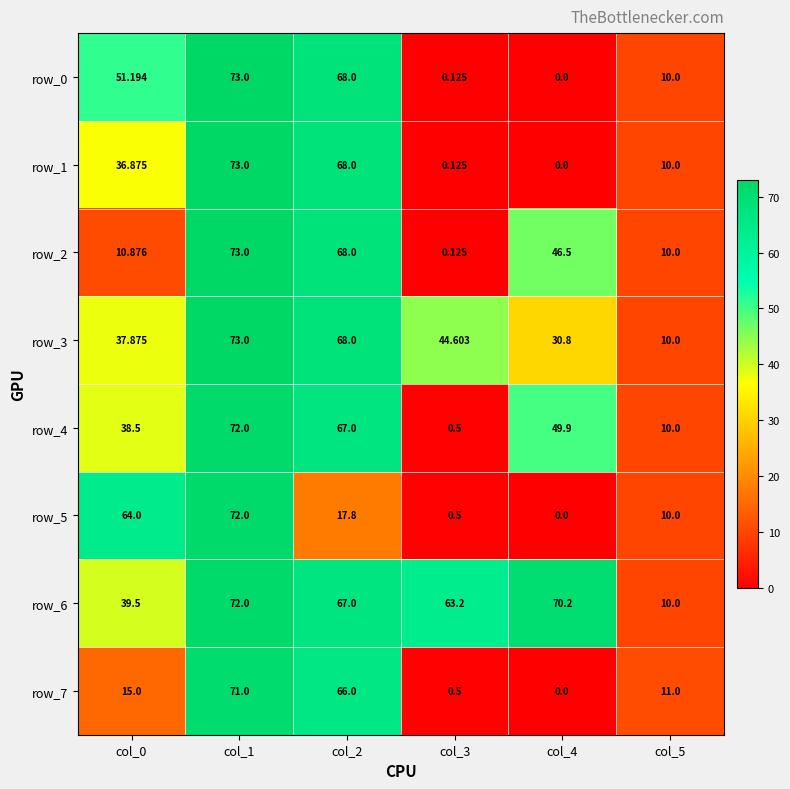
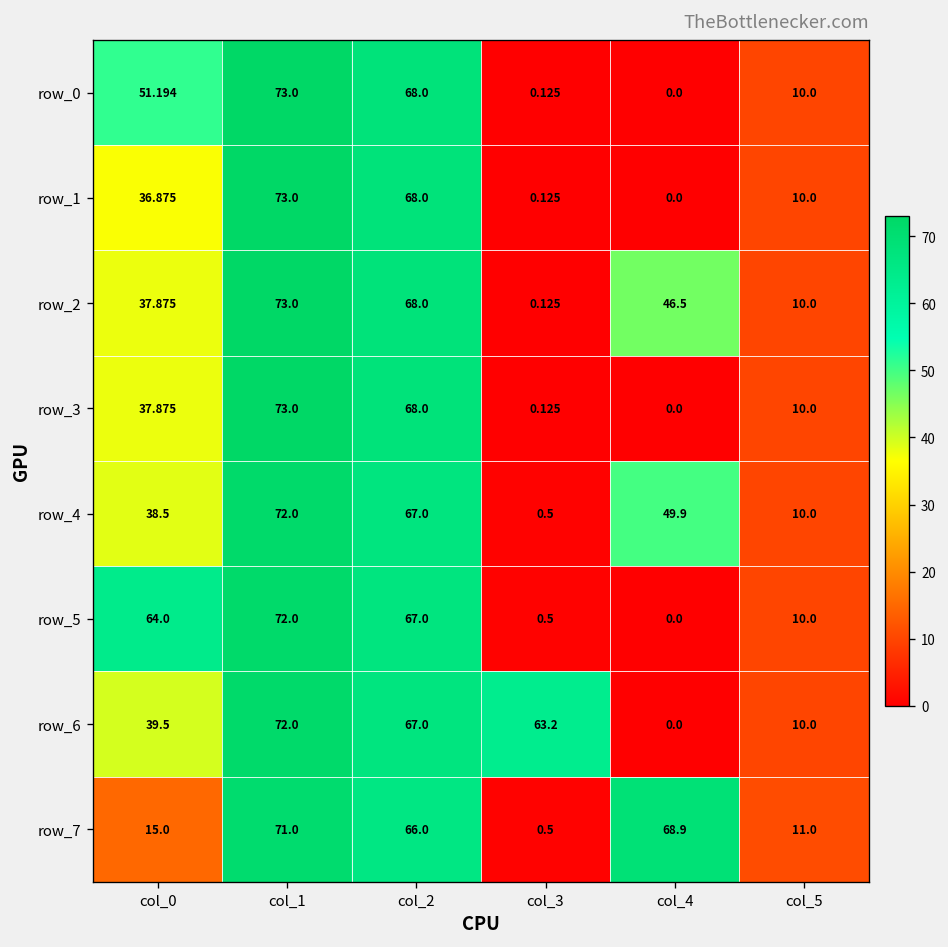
row_2, col_0: 10.876 -> 37.875
row_3, col_3: 44.603 -> 0.125
row_3, col_4: 30.8 -> 0.0
row_5, col_2: 17.8 -> 67.0
row_6, col_4: 70.2 -> 0.0
row_7, col_4: 0.0 -> 68.9
